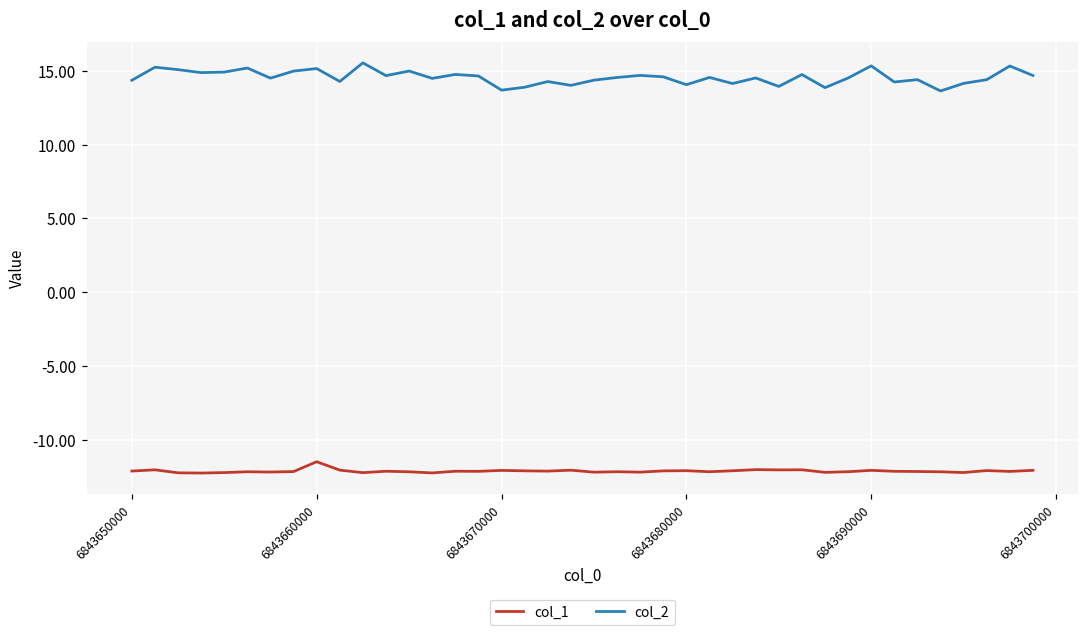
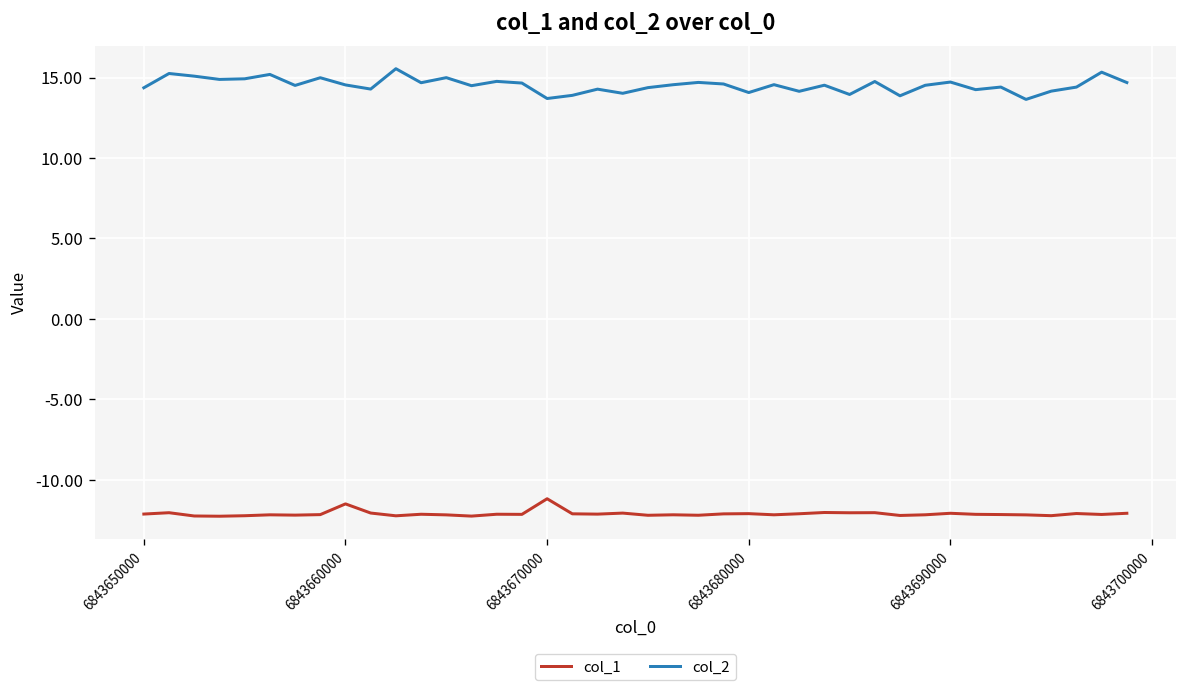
col_2, 6843660000: 15.2 -> 14.5
col_1, 6843670000: -12.1 -> -11.2
col_2, 6843690000: 15.3 -> 14.7
